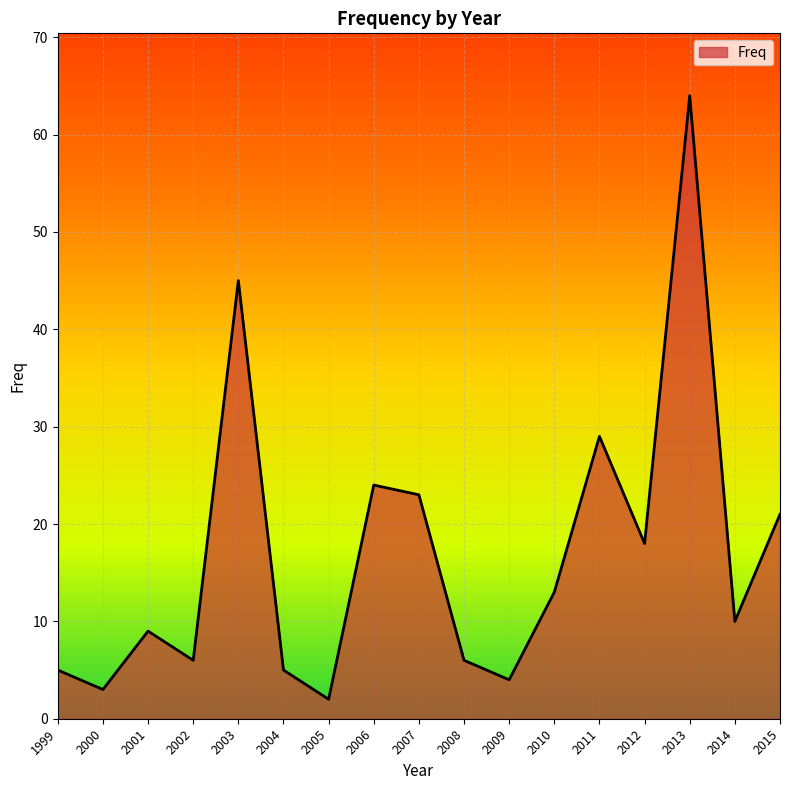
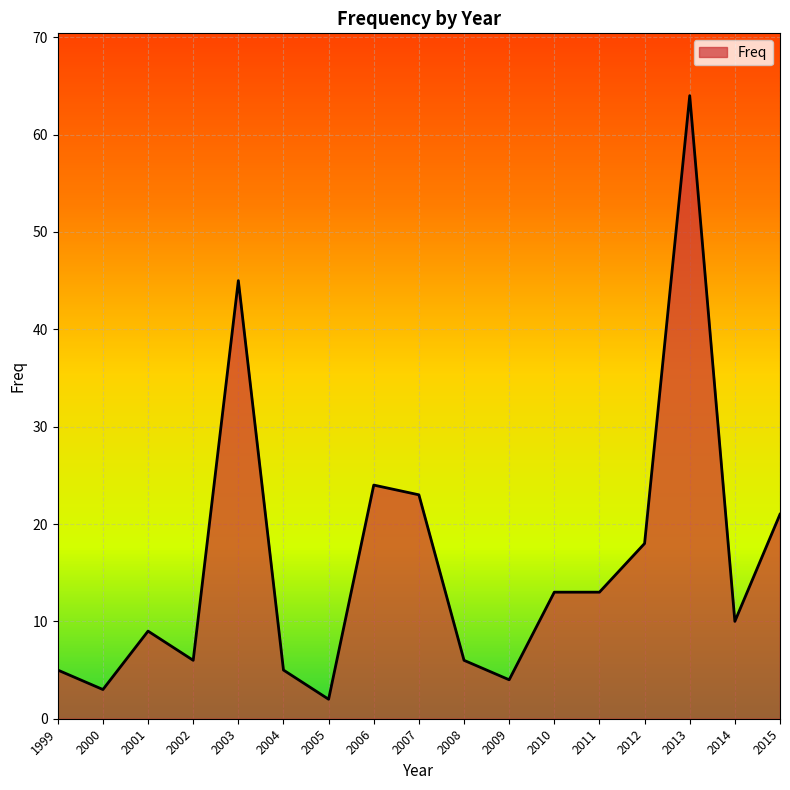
2011: 29 -> 13
